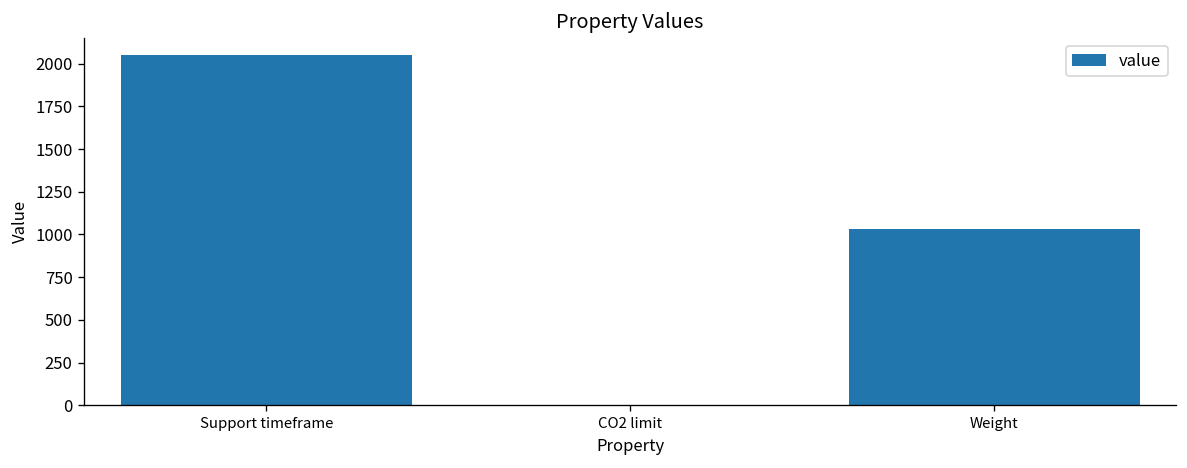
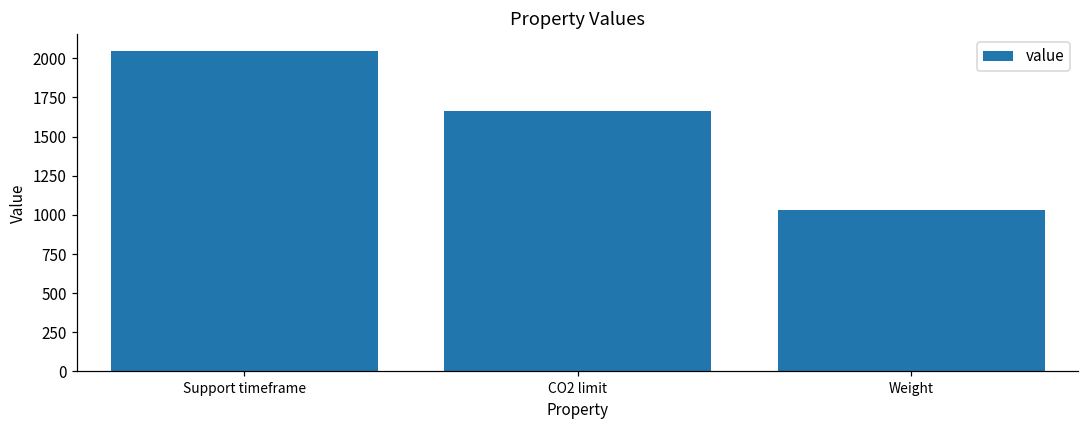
CO2 limit: 0 -> 1660
